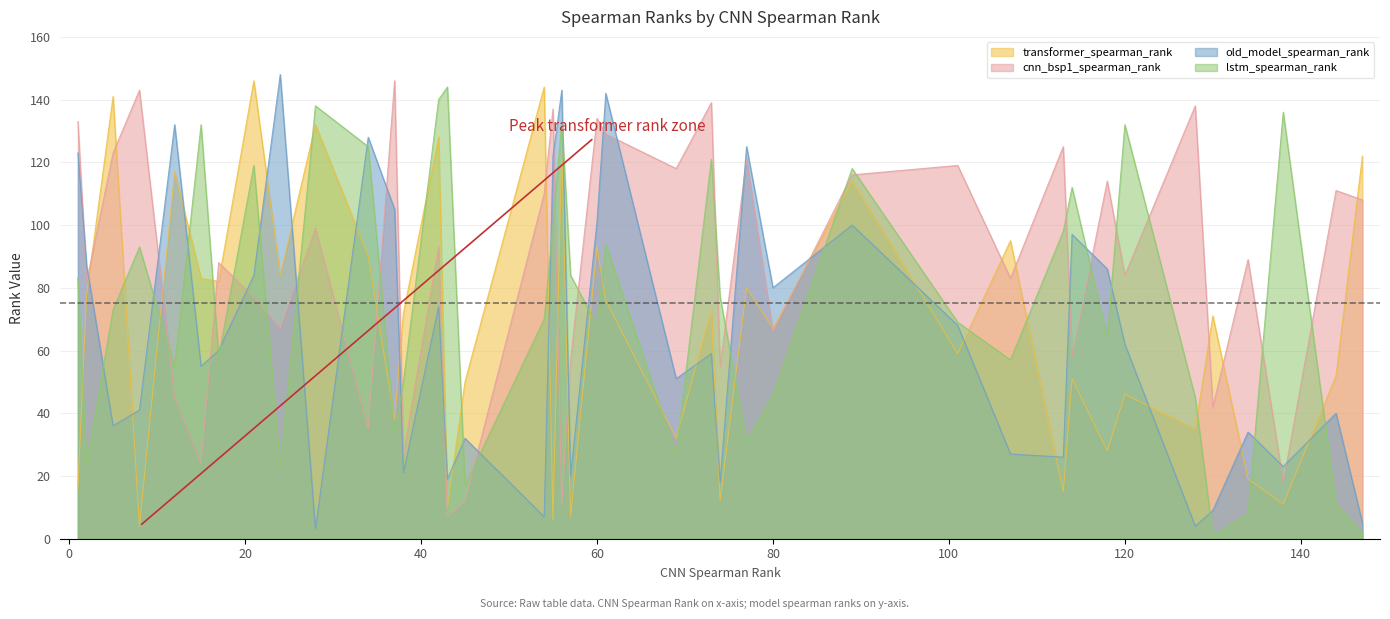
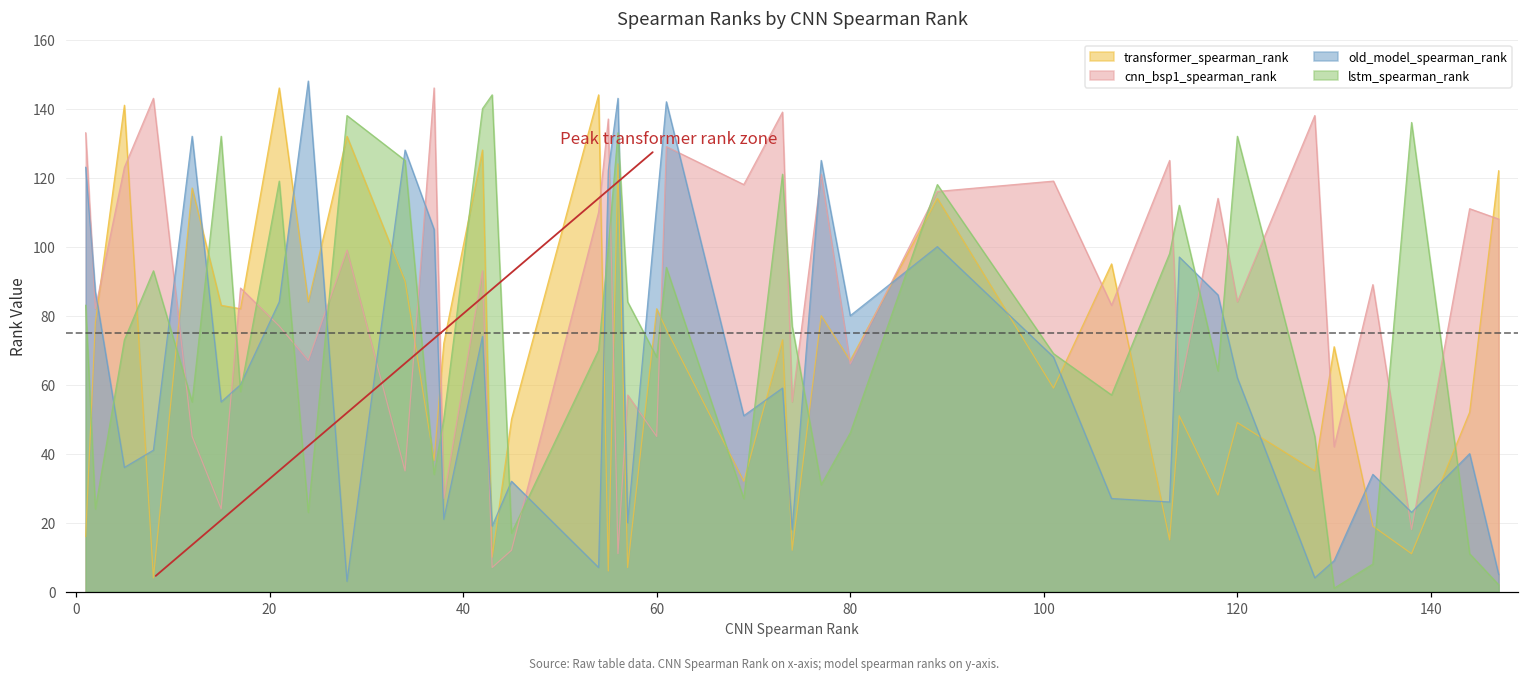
transformer_spearman_rank, 60: 93 -> 82
cnn_bsp1_spearman_rank, 60: 134 -> 45
old_model_spearman_rank, 60: 101 -> 112
transformer_spearman_rank, 120: 46 -> 49
